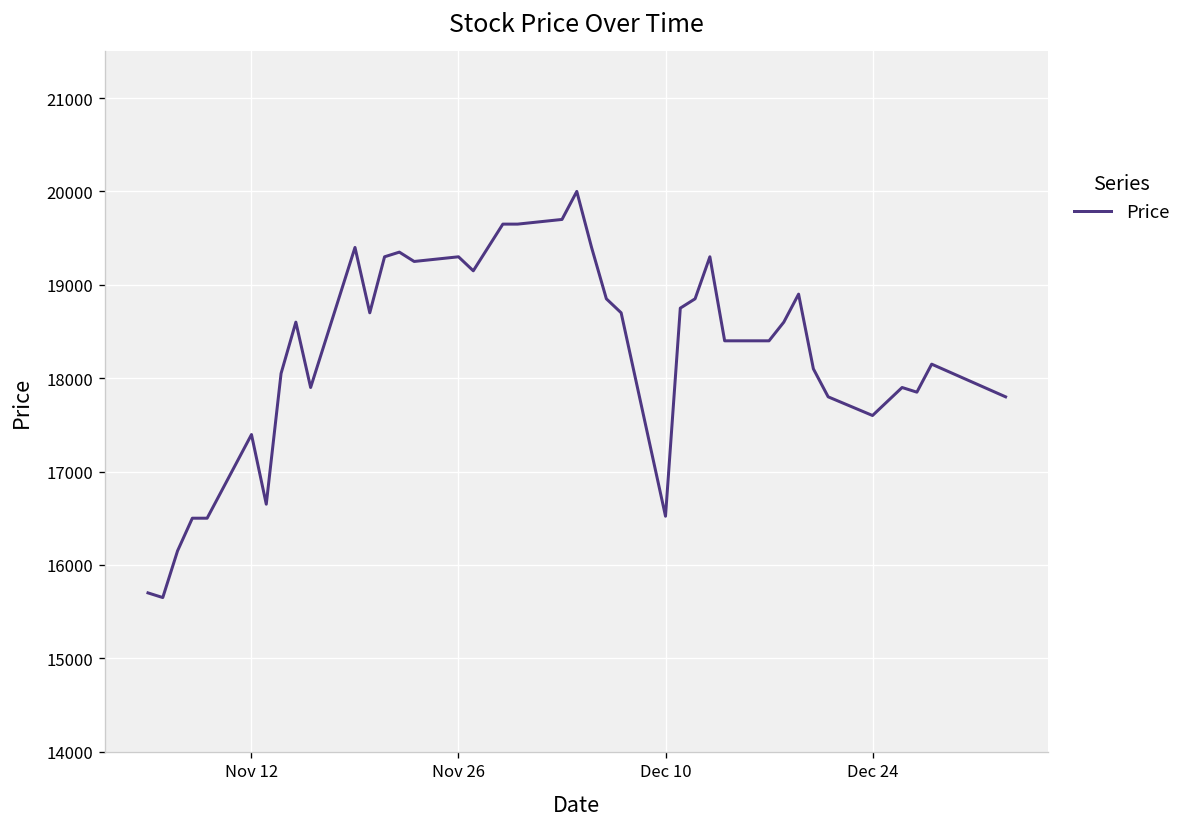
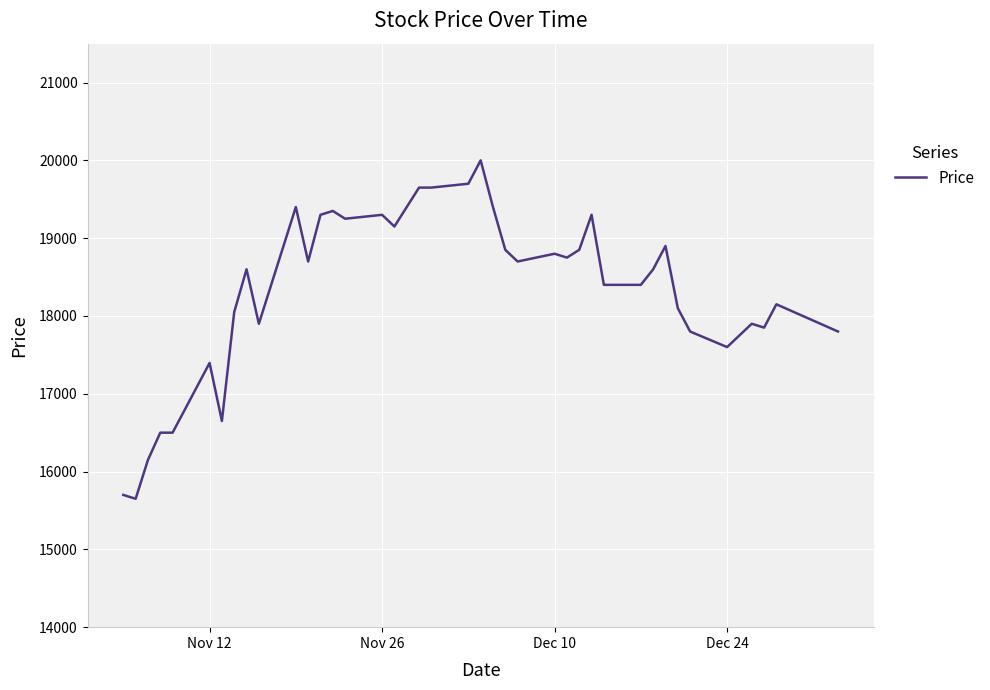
Dec 10: 16500 -> 18800
